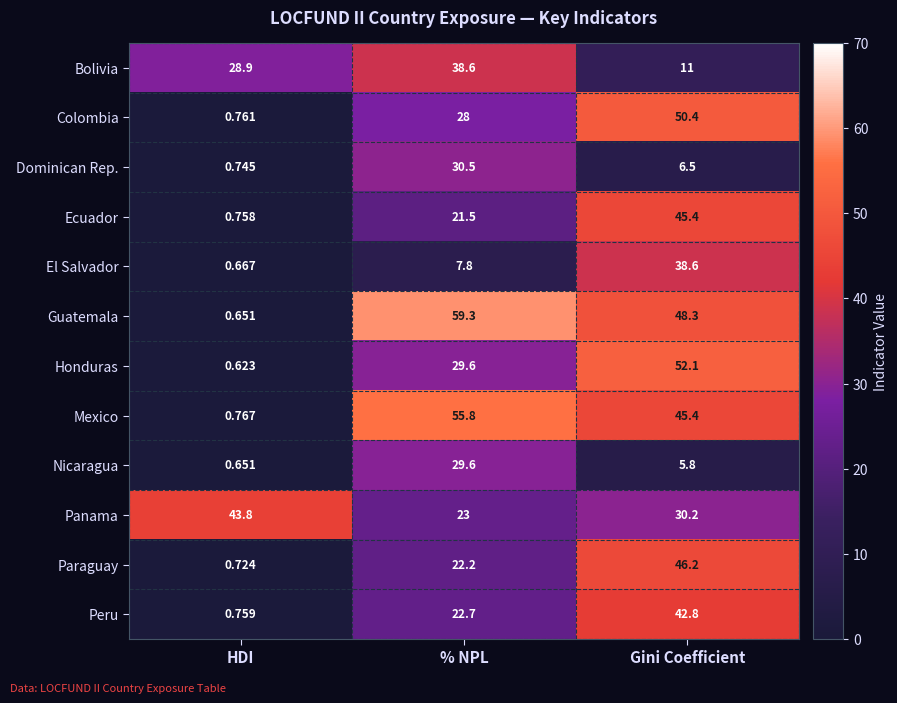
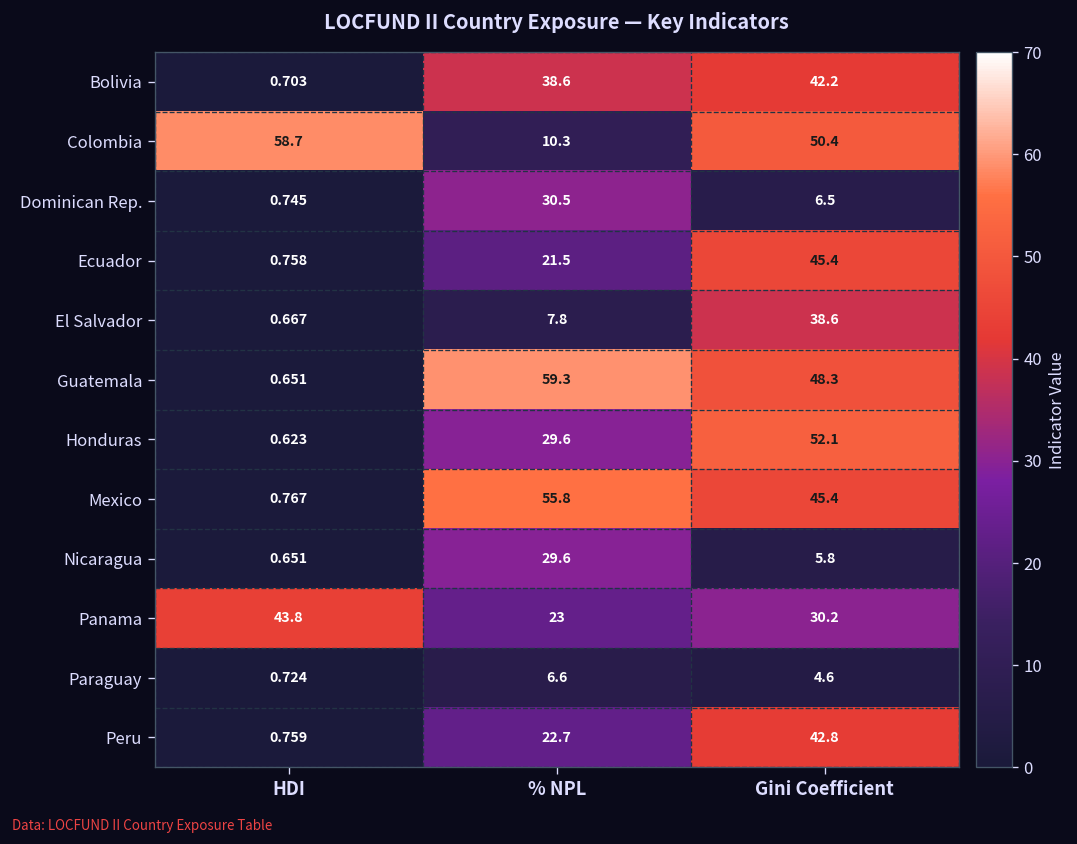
Bolivia, HDI: 28.9 -> 0.703
Bolivia, Gini Coefficient: 11 -> 42.2
Colombia, HDI: 0.761 -> 58.7
Colombia, % NPL: 28 -> 10.3
Paraguay, % NPL: 22.2 -> 6.6
Paraguay, Gini Coefficient: 46.2 -> 4.6
